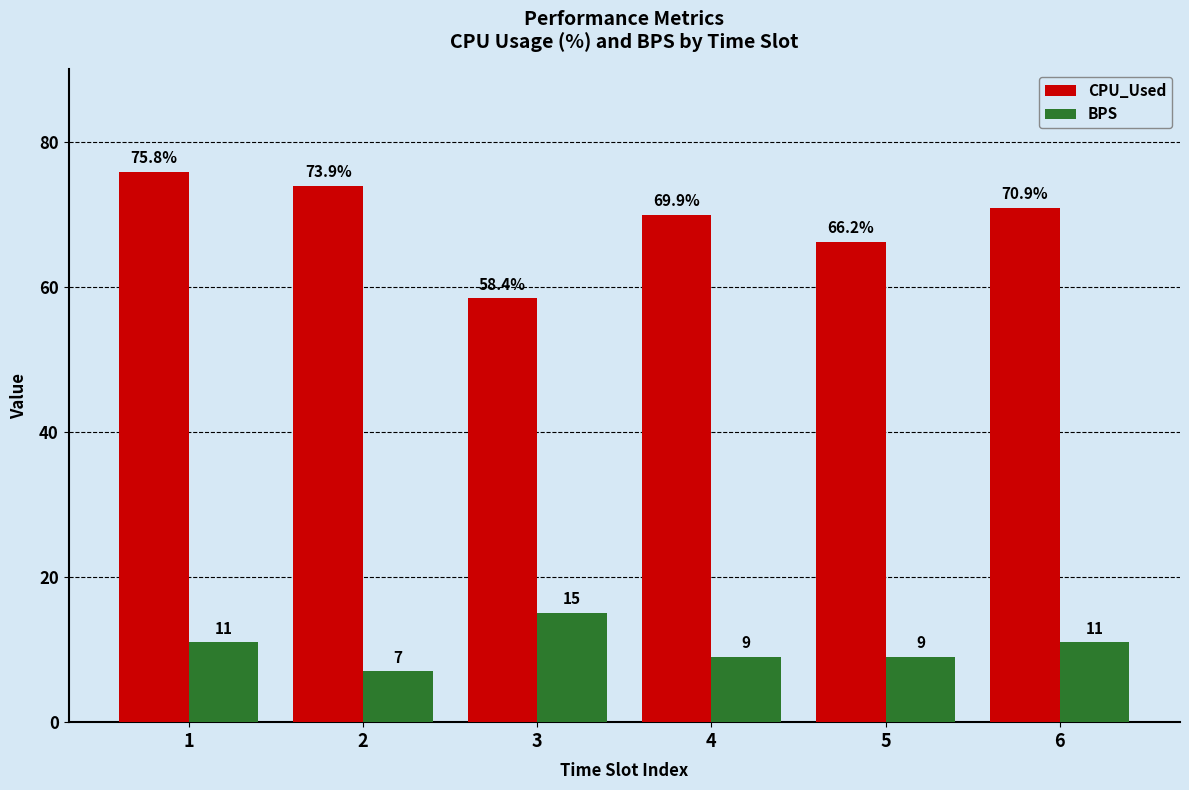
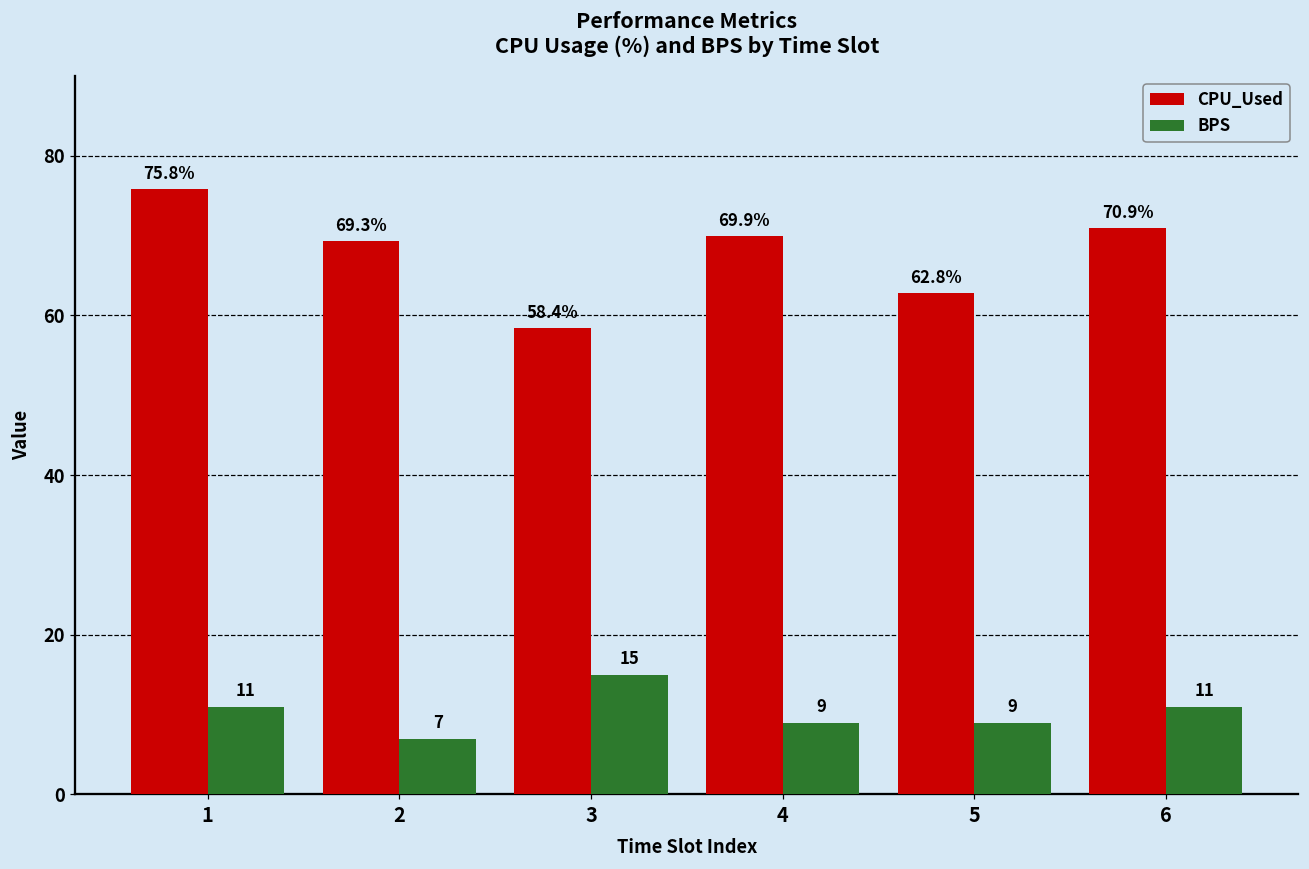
CPU_Used, 2: 73.9% -> 69.3%
CPU_Used, 5: 66.2% -> 62.8%
